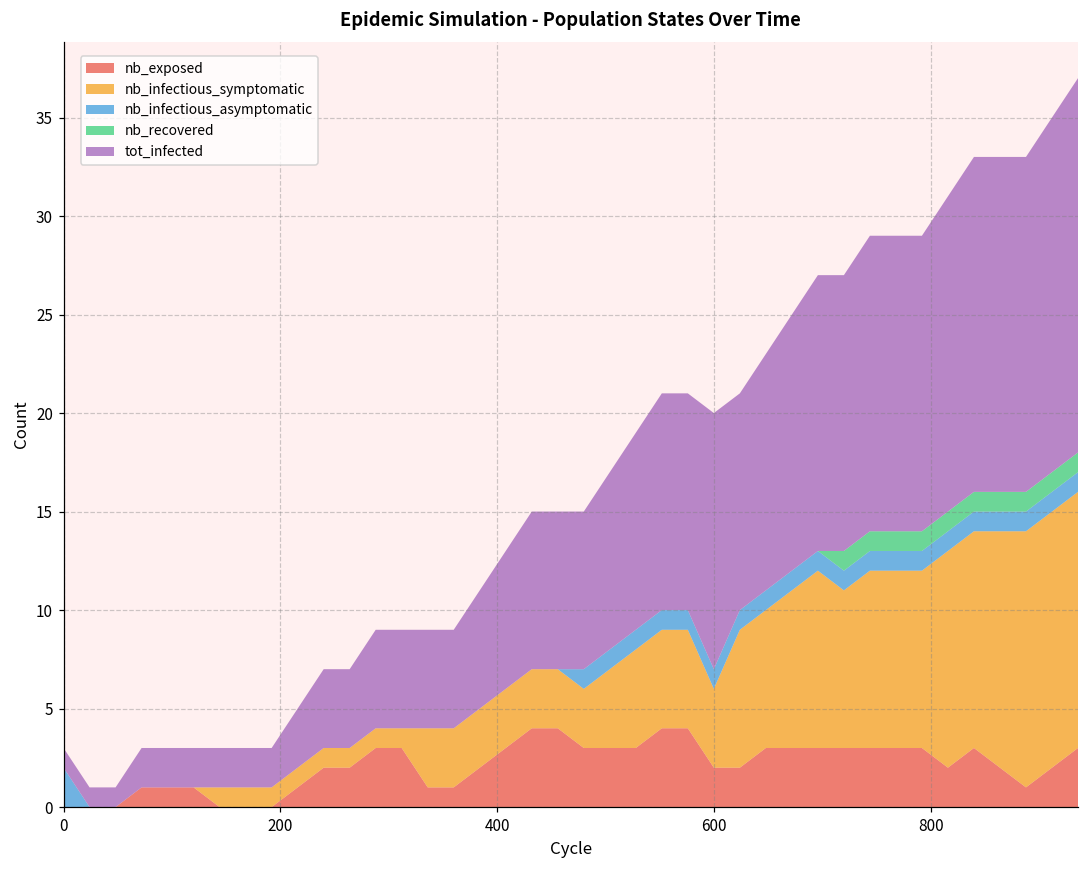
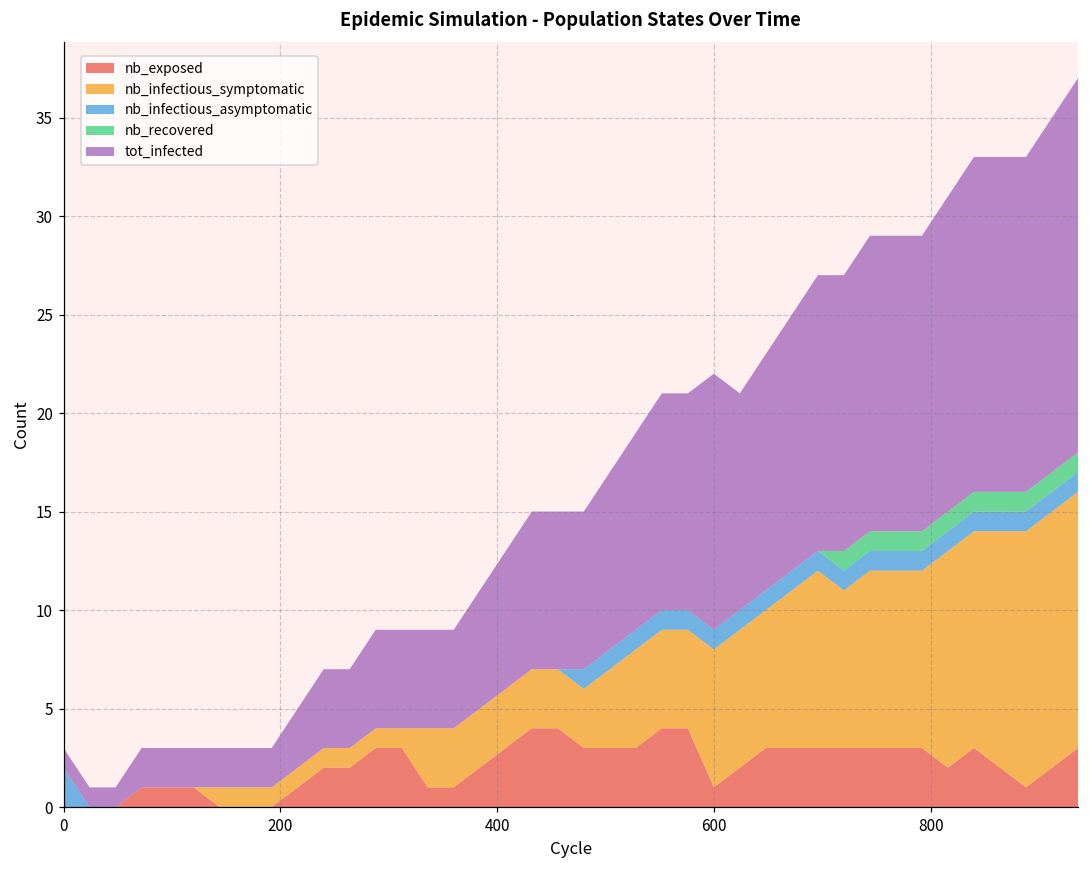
nb_exposed, 600: 2 -> 1
nb_infectious_symptomatic, 600: 4 -> 7
